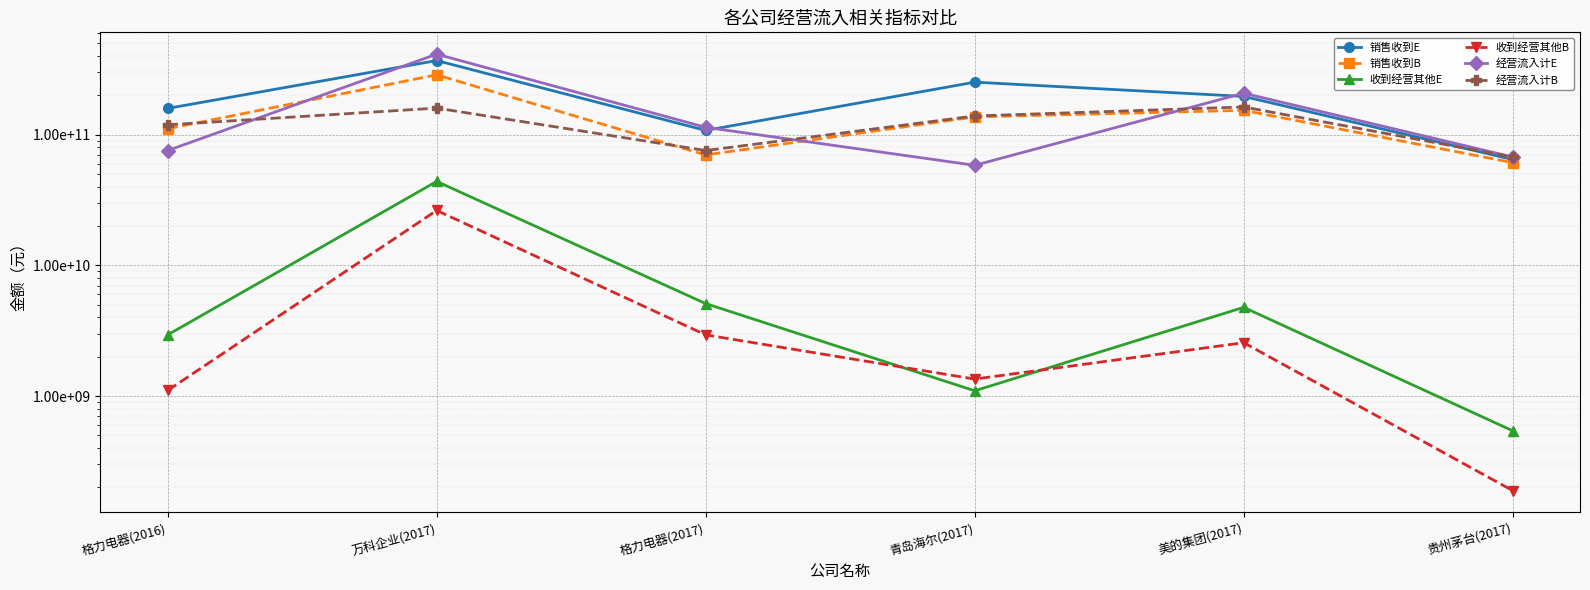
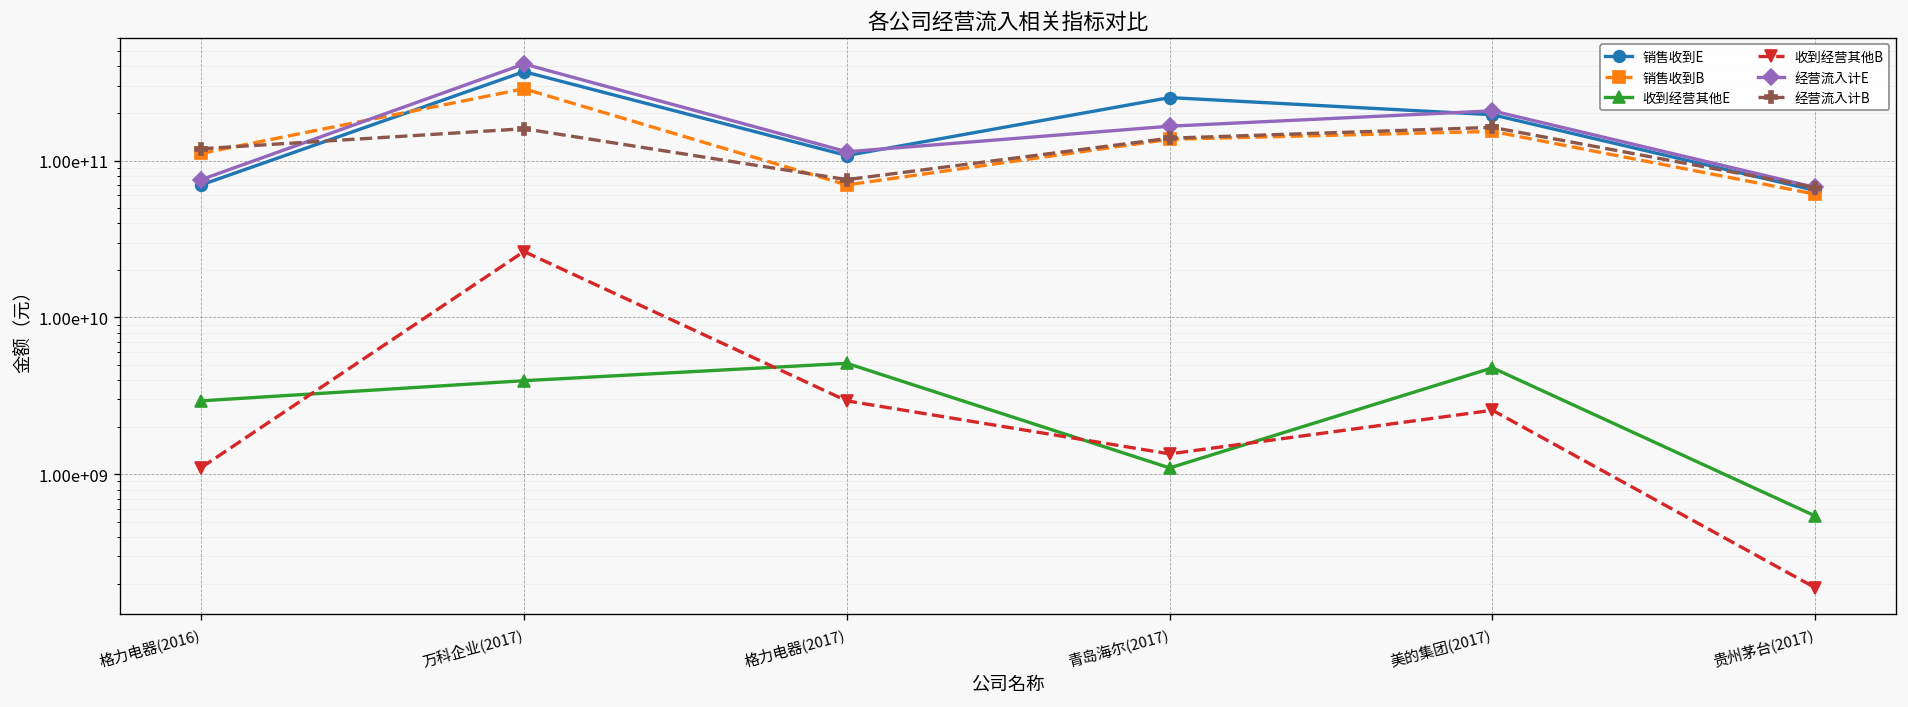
销售收到E, 格力电器(2016): 160000000000 -> 70000000000
收到经营其他E, 万科企业(2017): 44000000000 -> 4000000000
经营流入计E, 青岛海尔(2017): 60000000000 -> 170000000000
